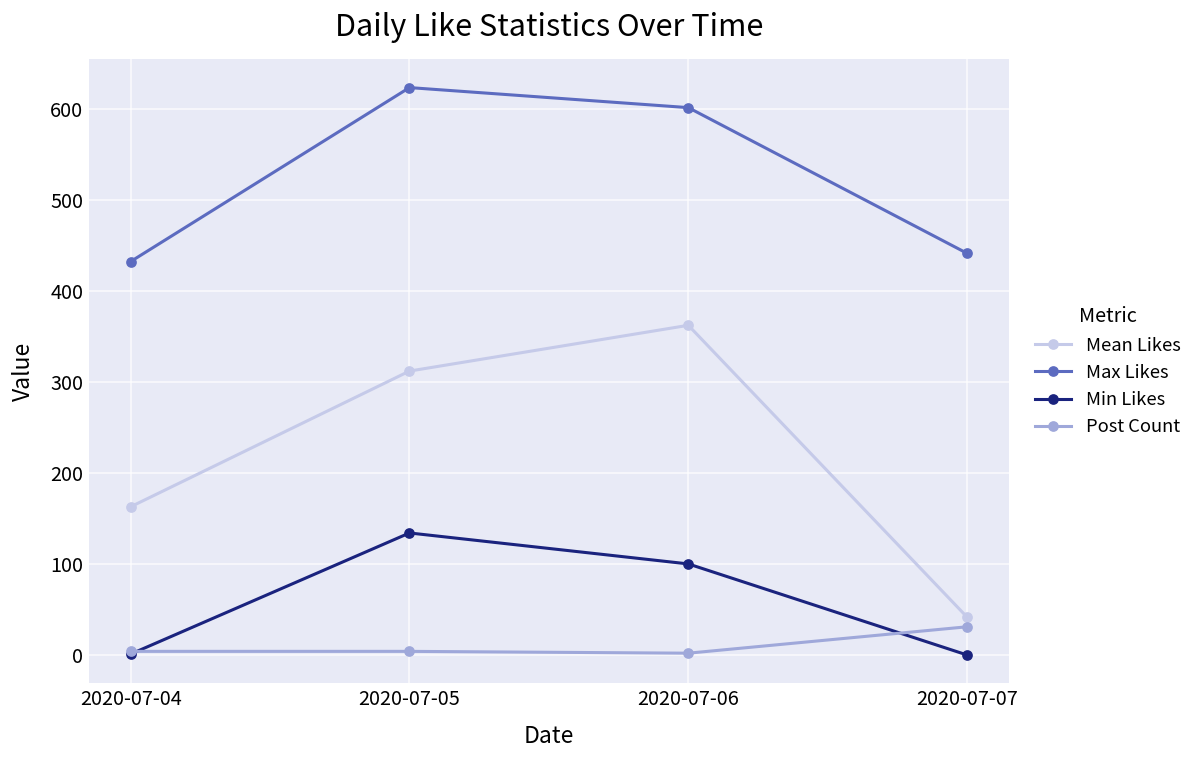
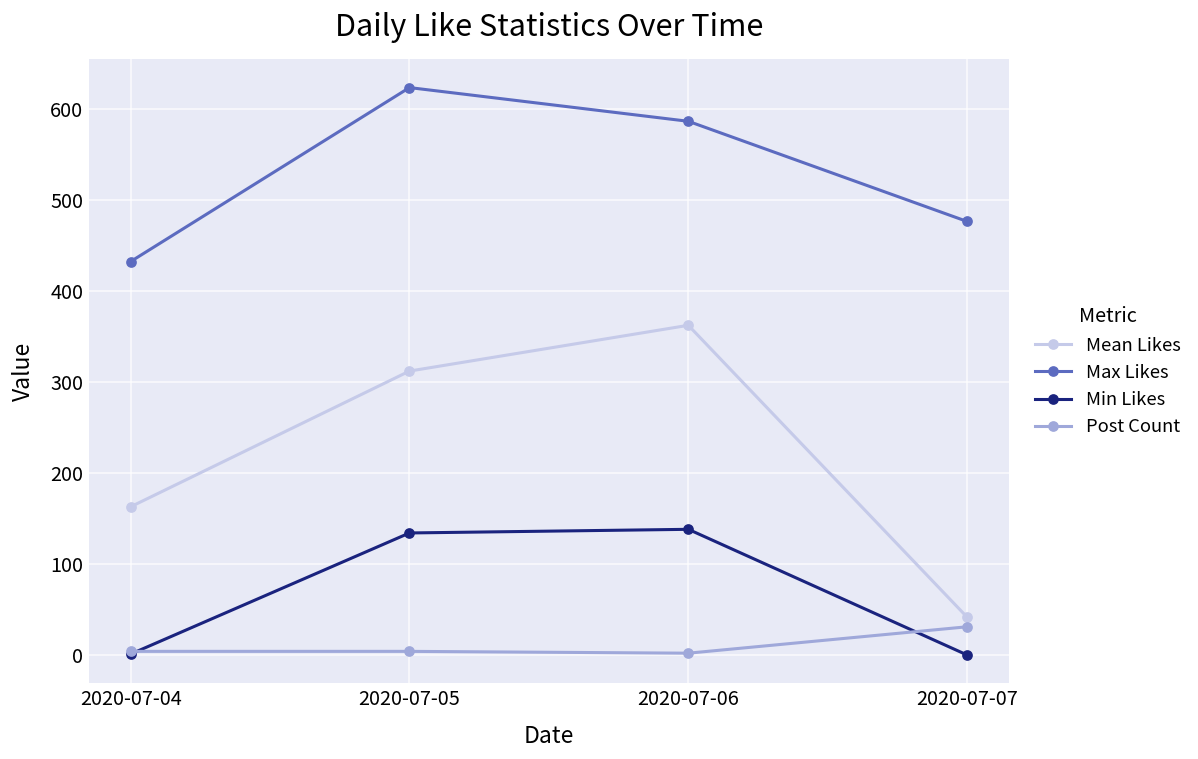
Max Likes, 2020-07-06: 600 -> 590
Min Likes, 2020-07-06: 100 -> 140
Max Likes, 2020-07-07: 440 -> 480
